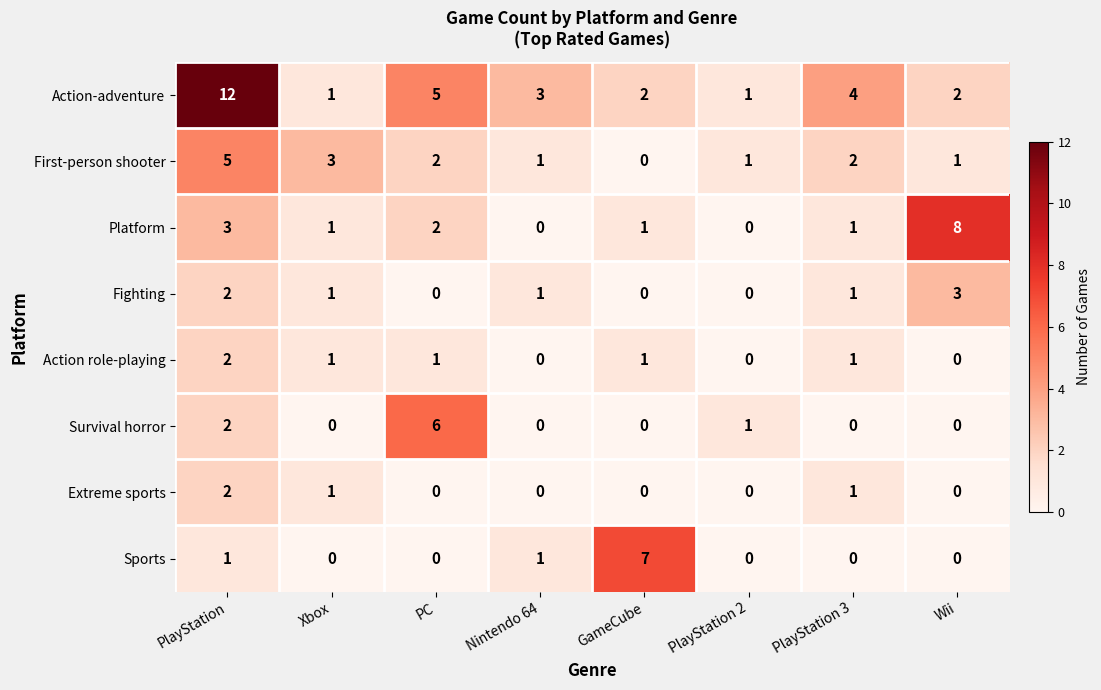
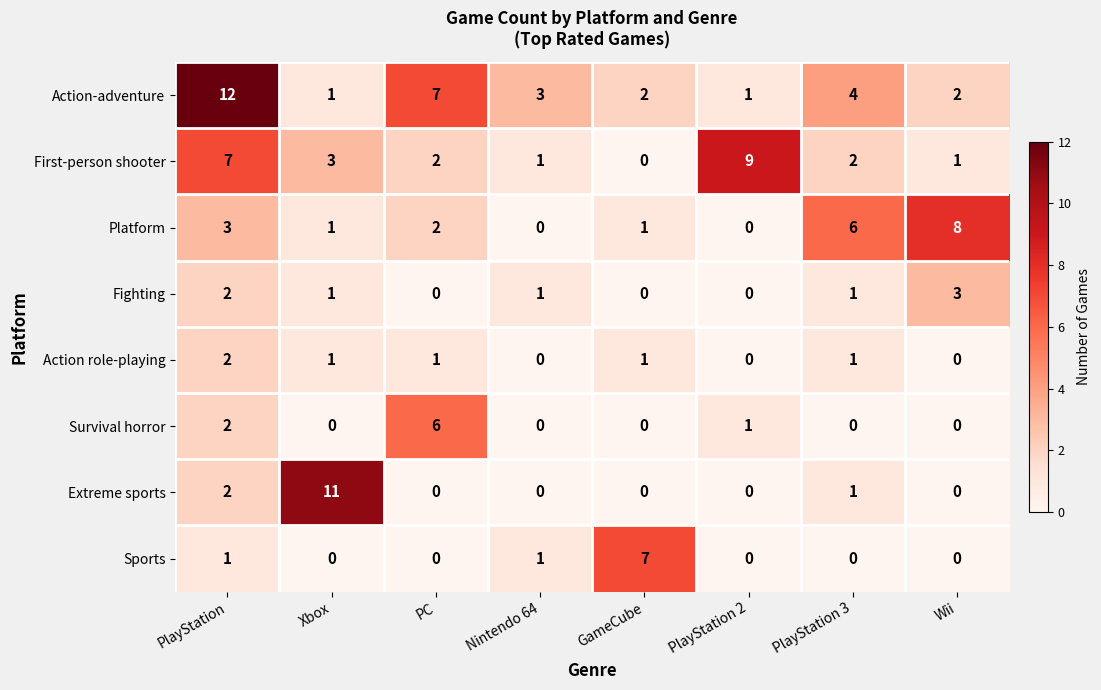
Action-adventure, PC: 5 -> 7
First-person shooter, PlayStation: 5 -> 7
First-person shooter, PlayStation 2: 1 -> 9
Platform, PlayStation 3: 1 -> 6
Extreme sports, Xbox: 1 -> 11
